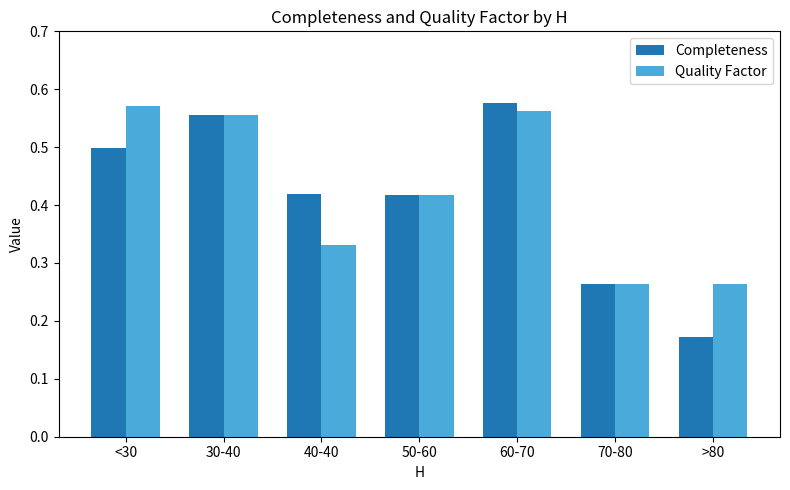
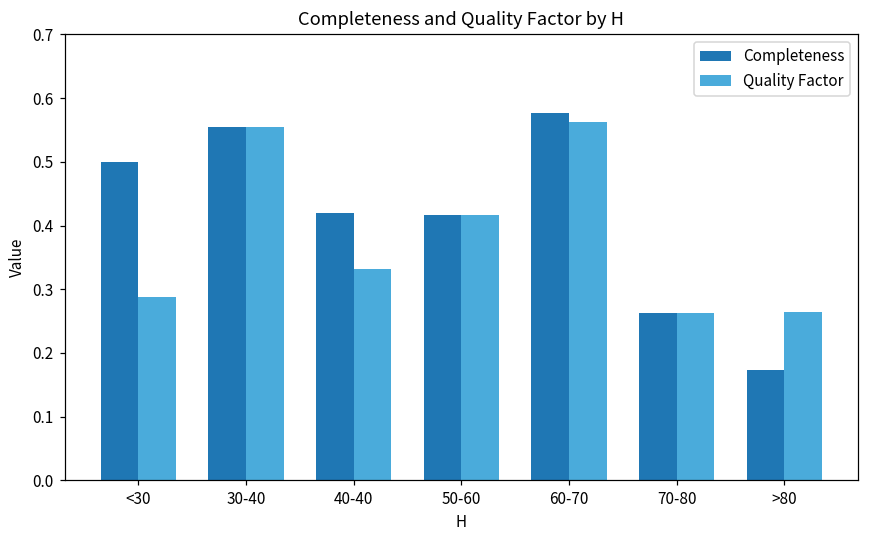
Quality Factor, <30: 0.57 -> 0.29
